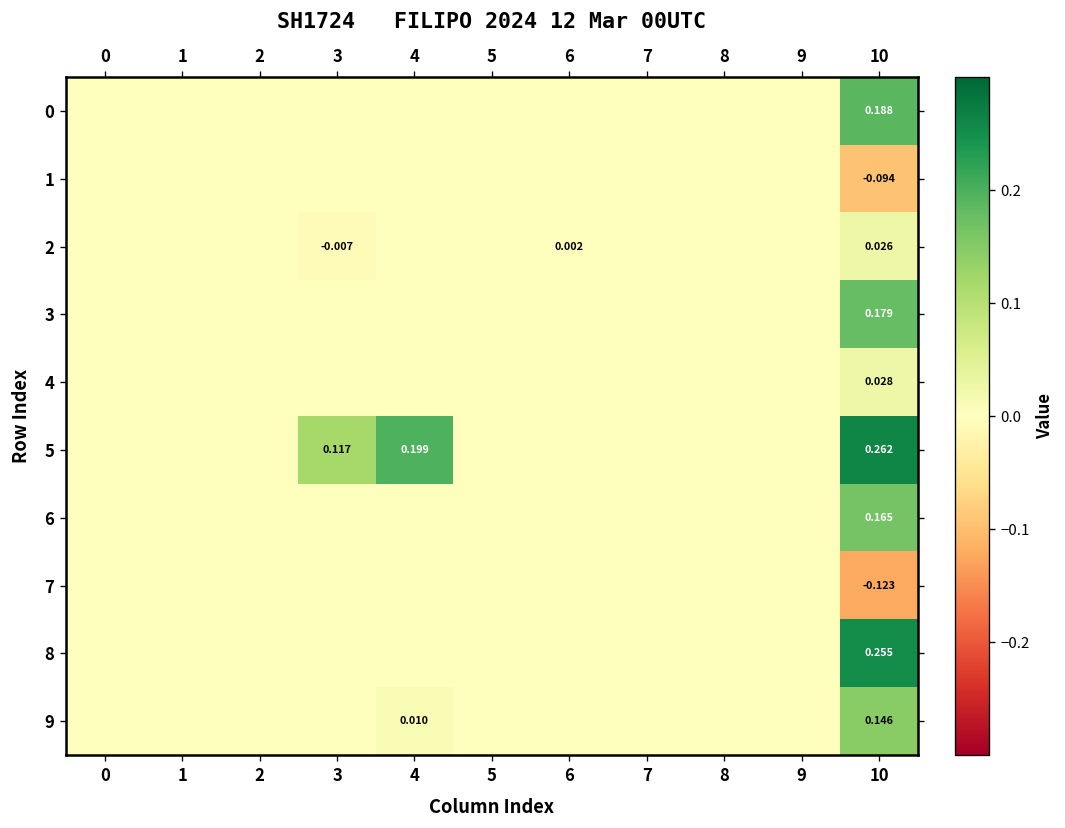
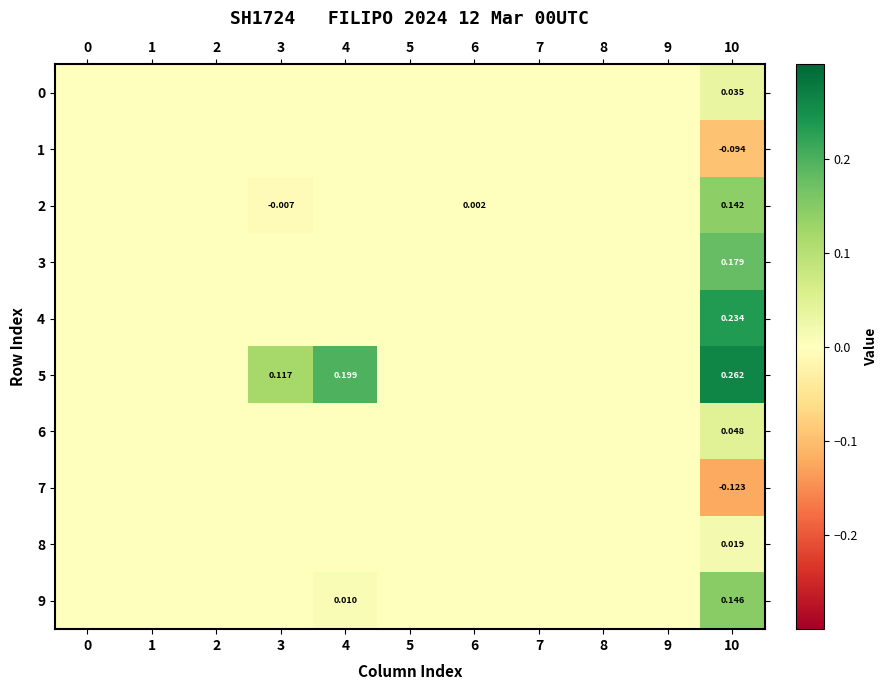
0, 10: 0.188 -> 0.035
2, 10: 0.026 -> 0.142
4, 10: 0.028 -> 0.234
6, 10: 0.165 -> 0.048
8, 10: 0.255 -> 0.019
